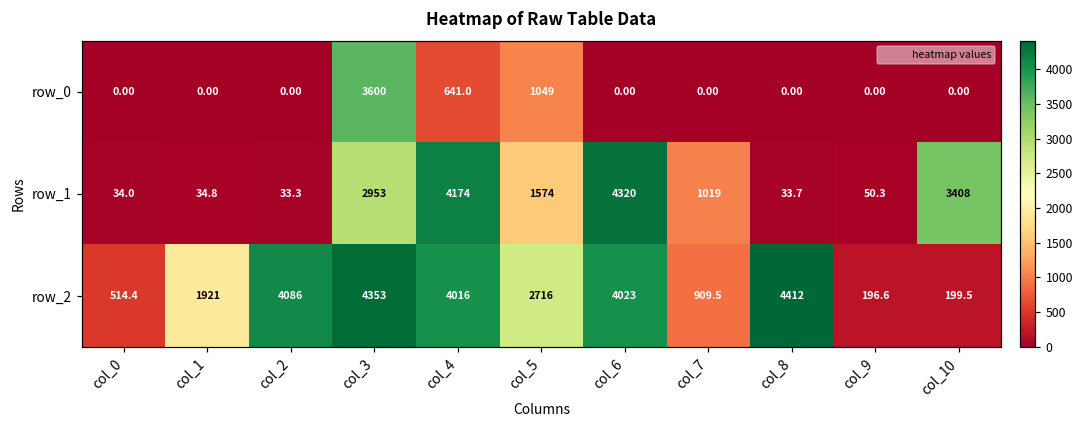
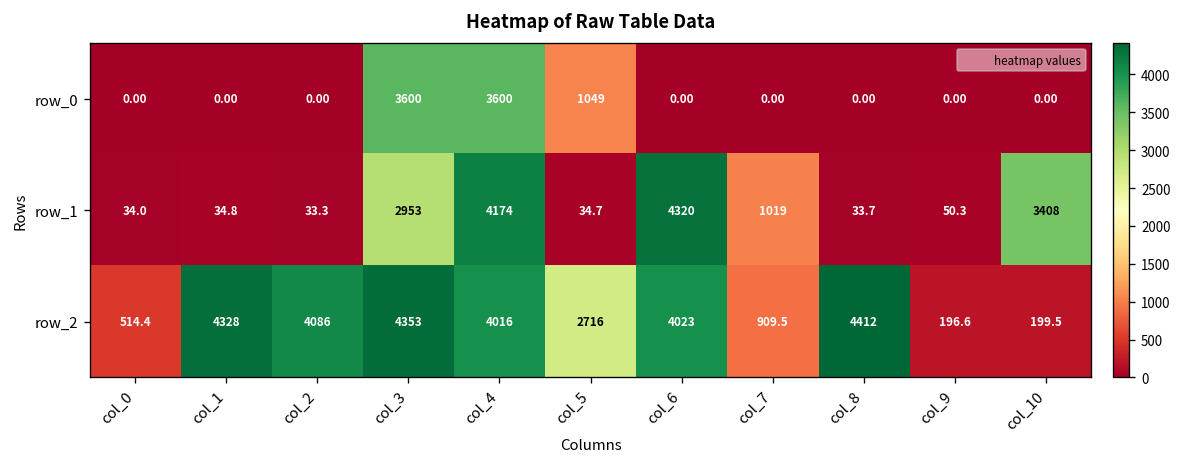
row_0, col_4: 641.0 -> 3600
row_1, col_5: 1574 -> 34.7
row_2, col_1: 1921 -> 4328
